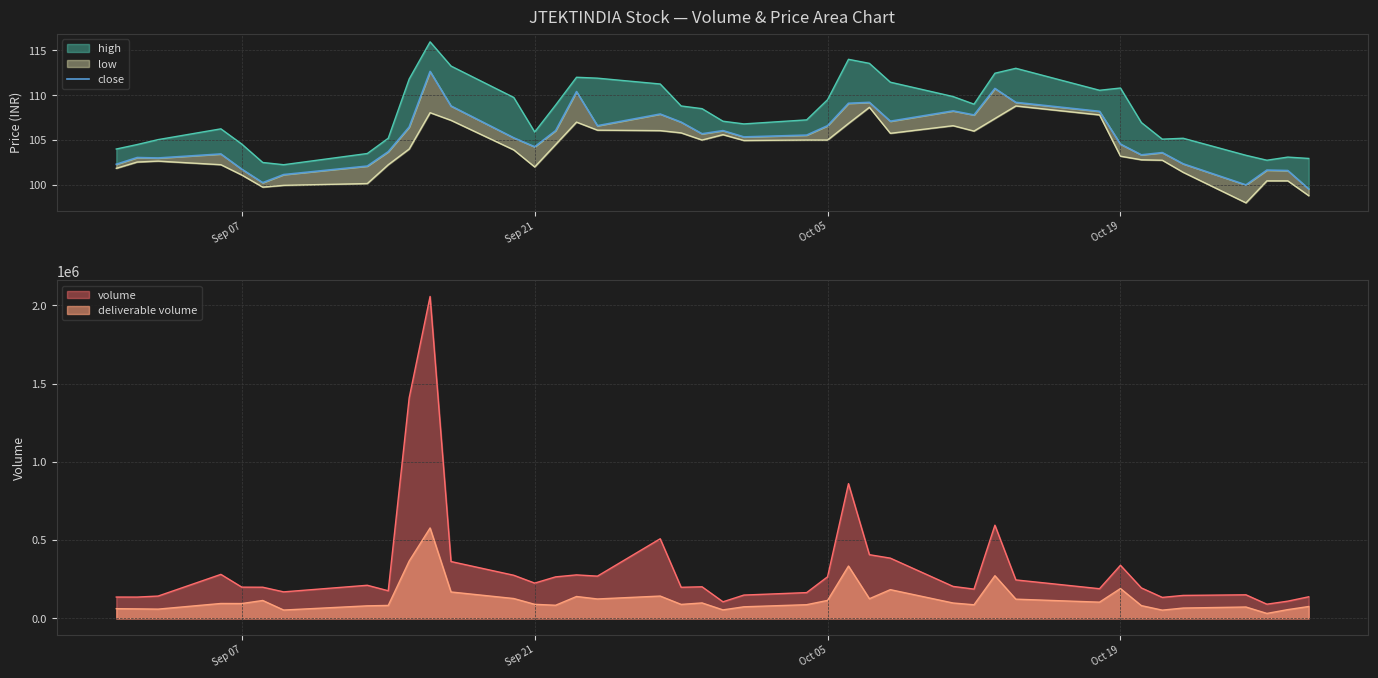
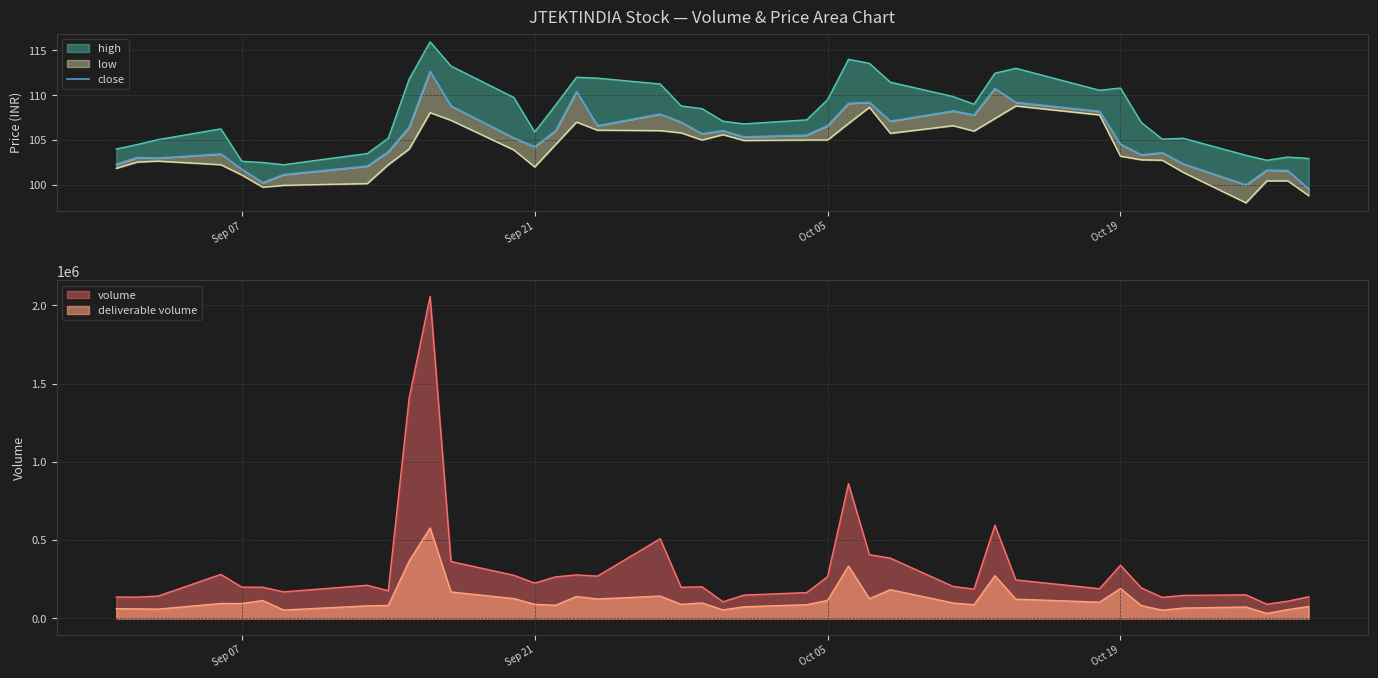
JTEKTINDIA Stock — Volume & Price Area Chart, high, Sep 07: 105 -> 103
